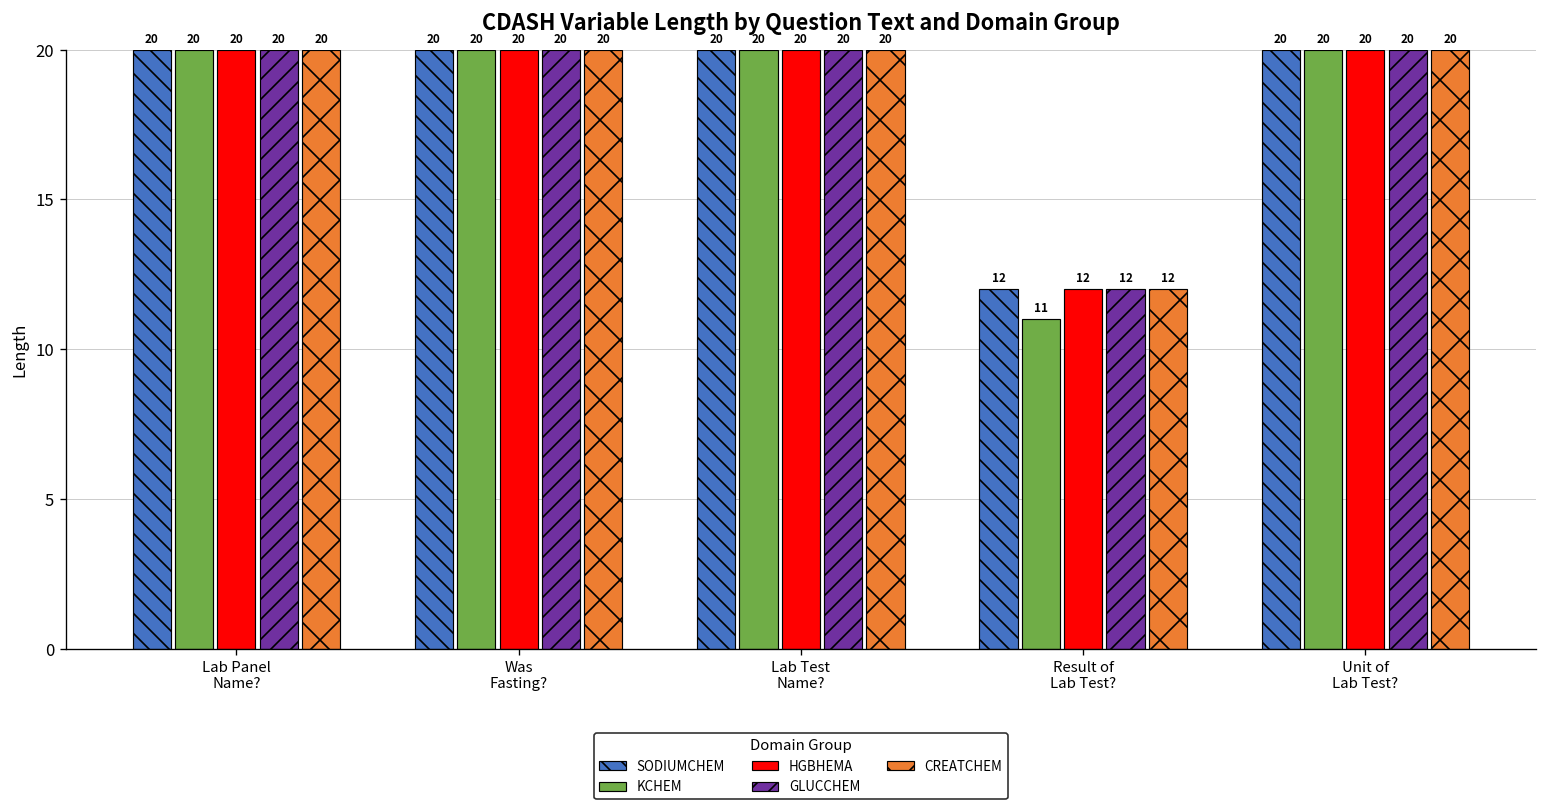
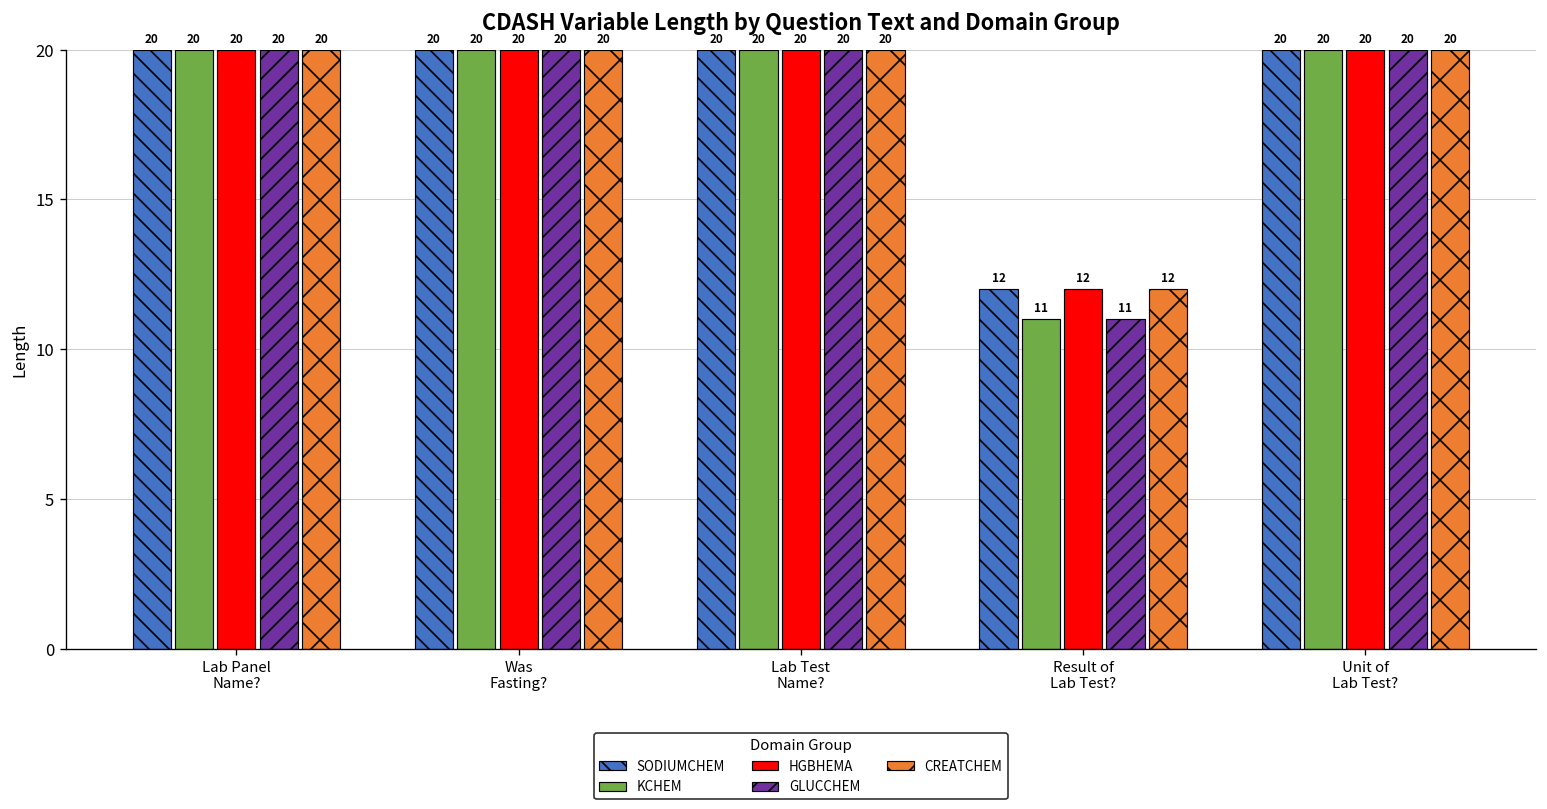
GLUCCHEM, Result of Lab Test?: 12 -> 11
